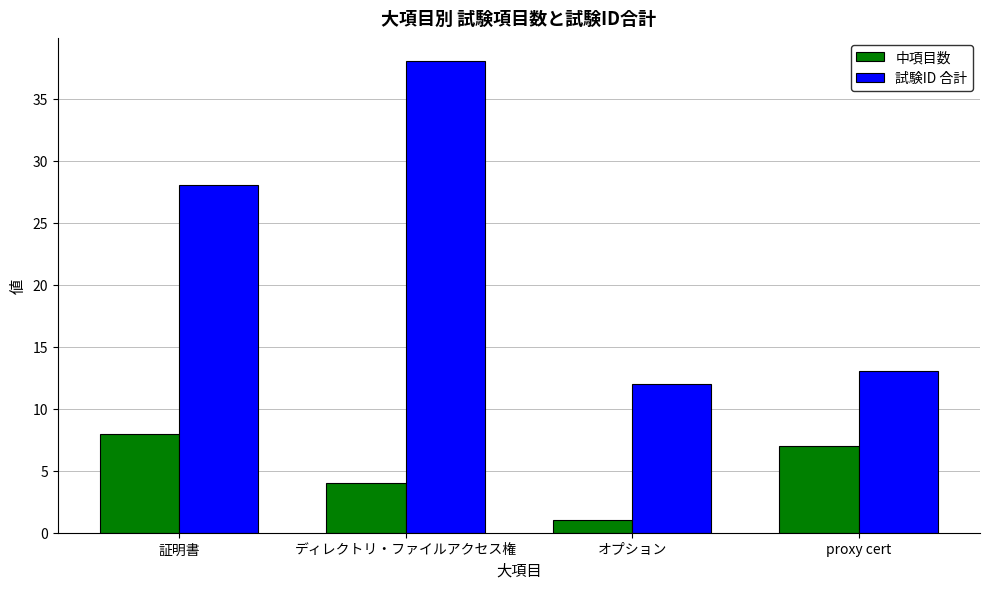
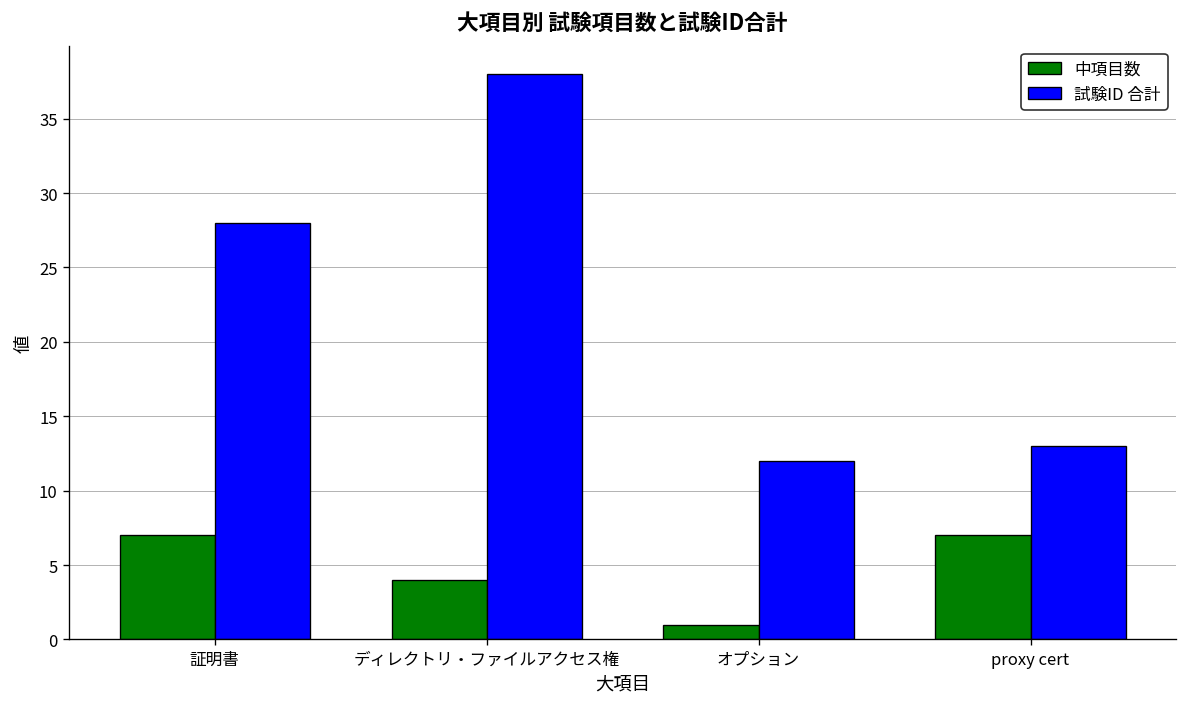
中項目数, 証明書: 8 -> 7
